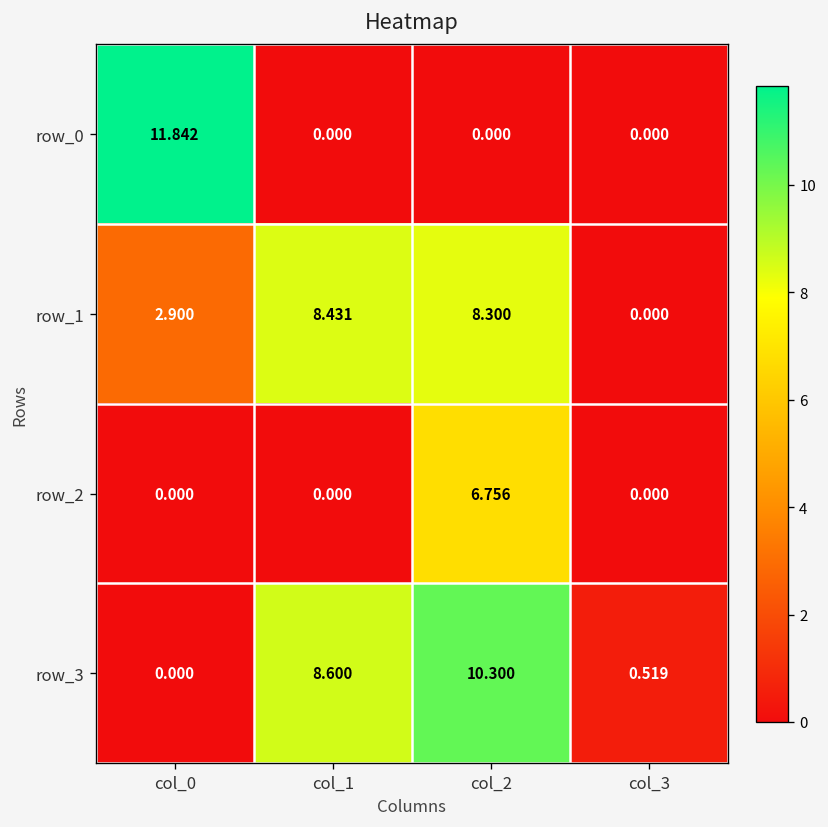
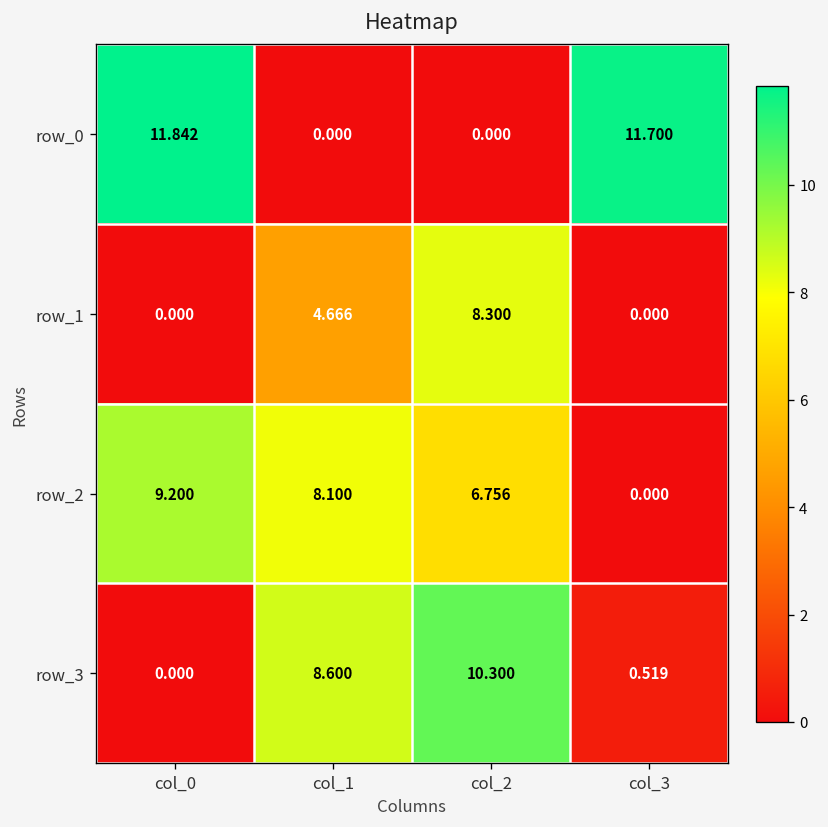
row_0, col_3: 0.000 -> 11.700
row_1, col_0: 2.900 -> 0.000
row_1, col_1: 8.431 -> 4.666
row_2, col_0: 0.000 -> 9.200
row_2, col_1: 0.000 -> 8.100
